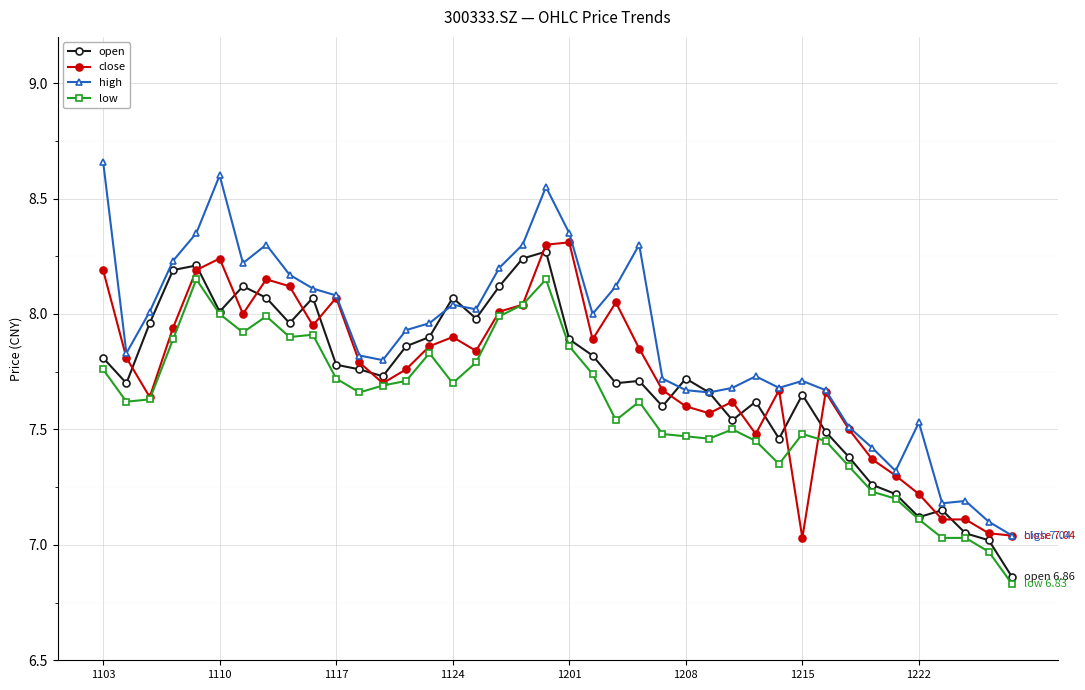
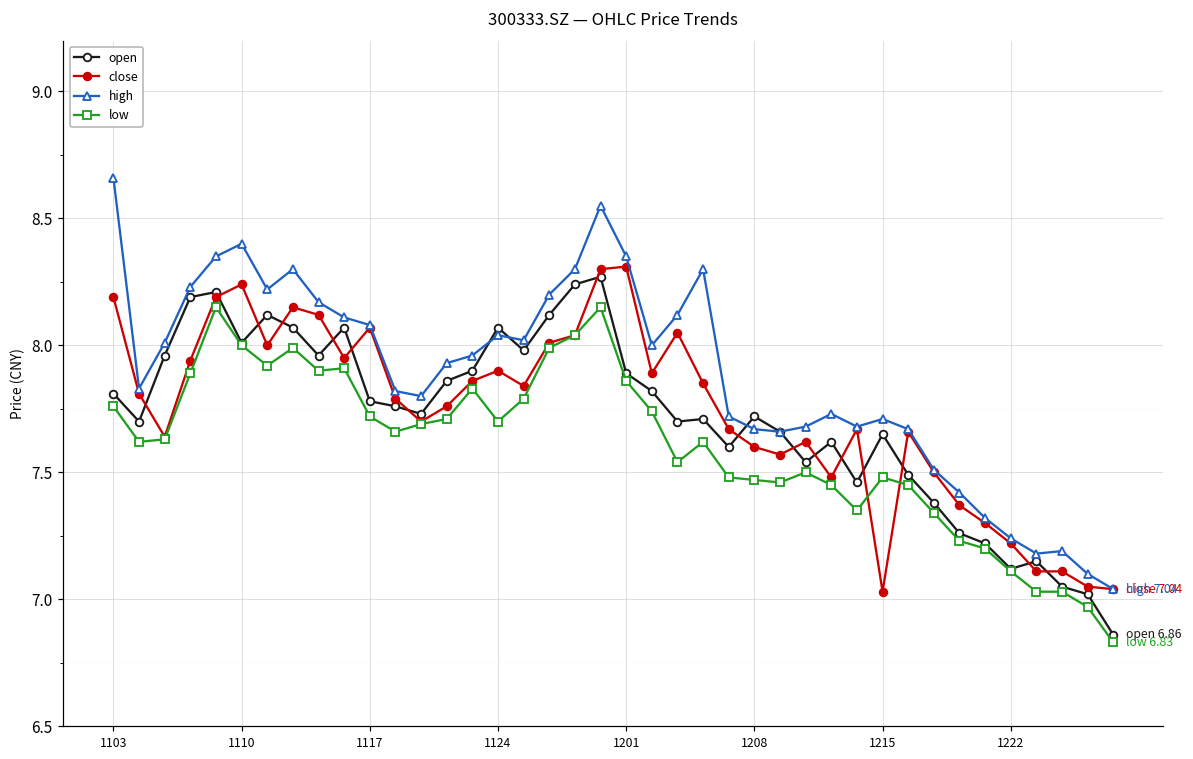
high, 1110: 8.6 -> 8.4
high, 1222: 7.53 -> 7.24
